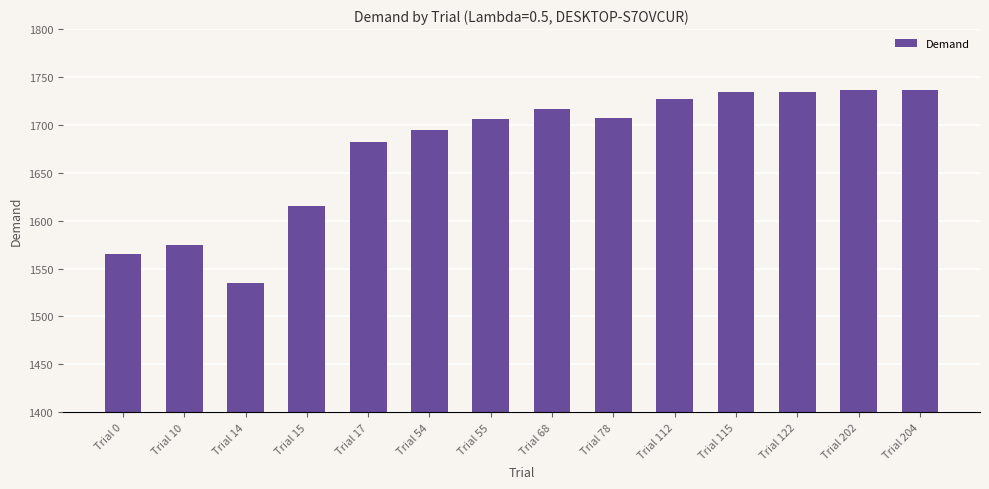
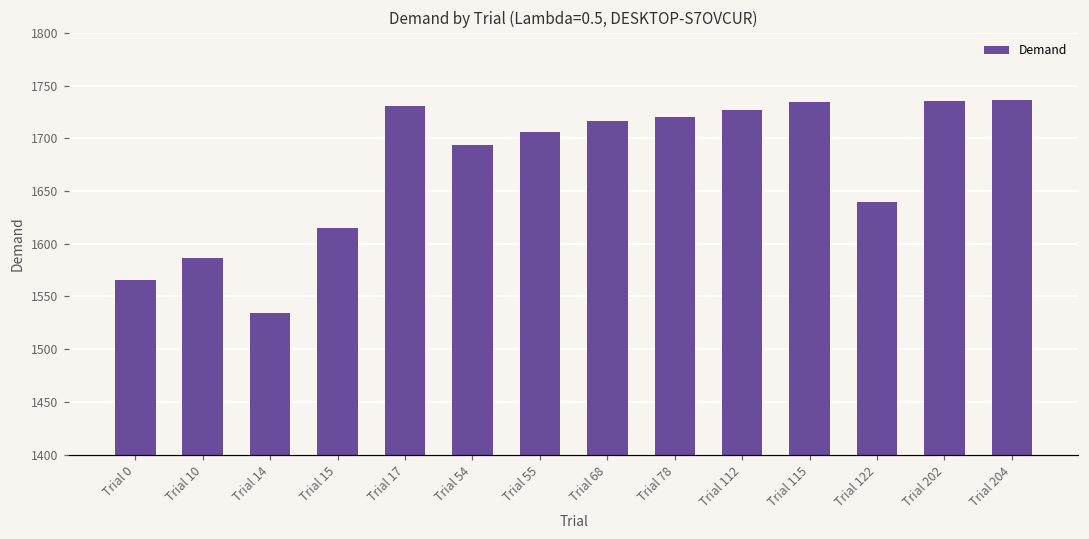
Trial 10: 1570 -> 1590
Trial 17: 1680 -> 1730
Trial 78: 1710 -> 1720
Trial 122: 1730 -> 1640
